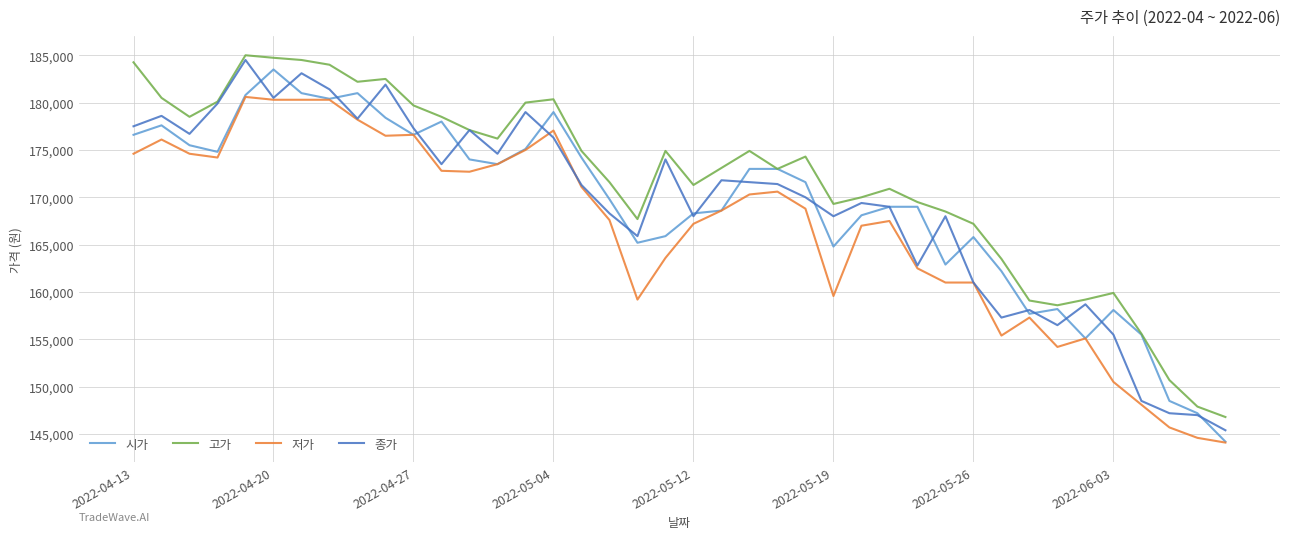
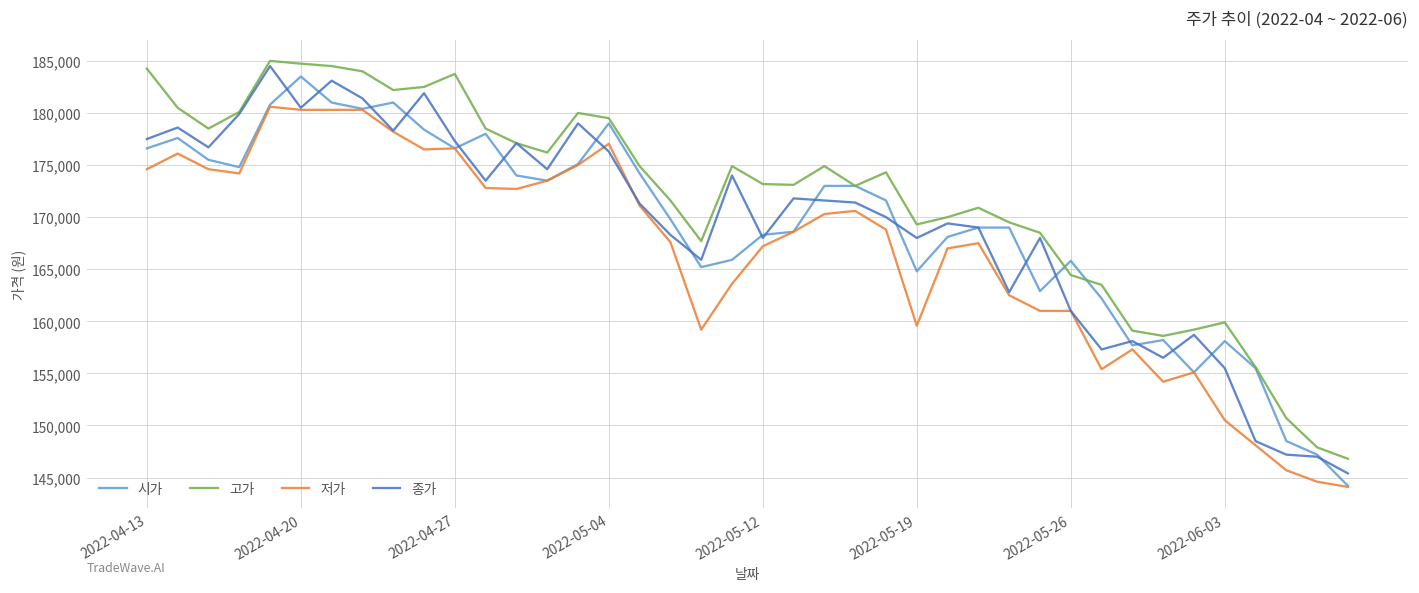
고가, 2022-04-27: 180,000 -> 184,000
고가, 2022-05-04: 180,400 -> 179,500
고가, 2022-05-12: 171,000 -> 173,000
고가, 2022-05-26: 167,000 -> 164,000
